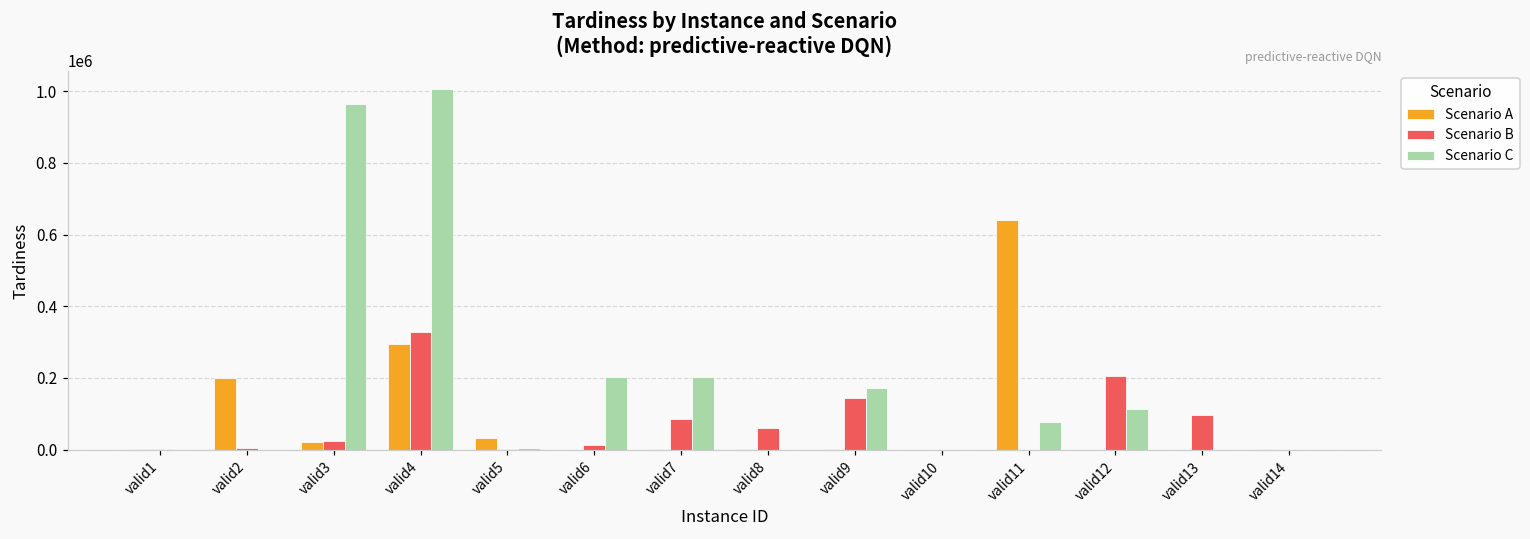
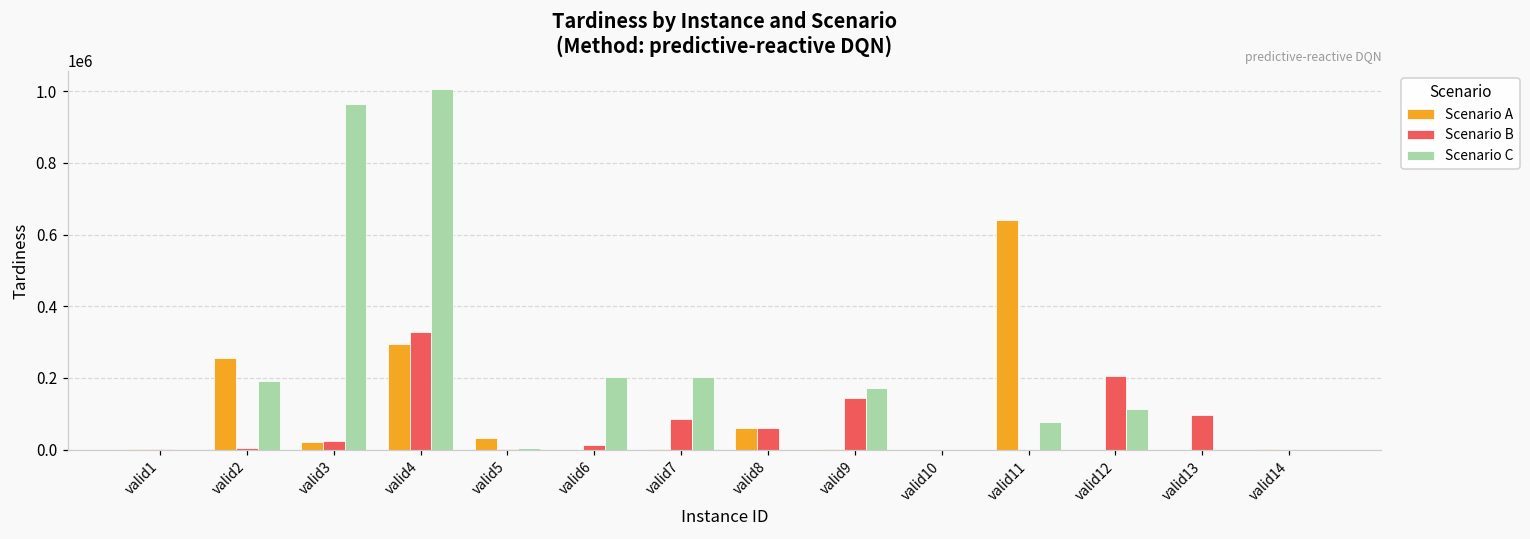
Scenario A, valid2: 200000 -> 260000
Scenario C, valid2: 0 -> 190000
Scenario A, valid8: 0 -> 60000
